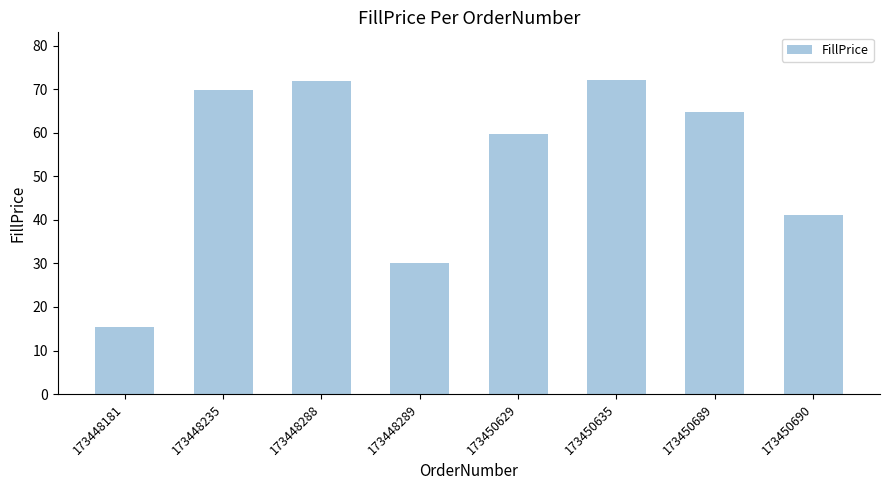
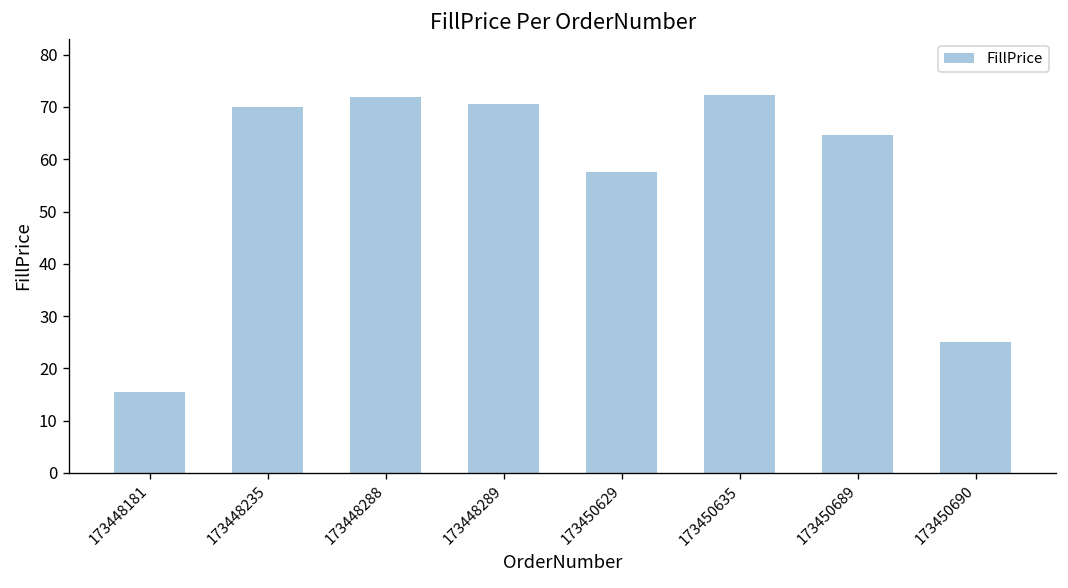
173448289: 30 -> 71
173450629: 60 -> 58
173450690: 41 -> 25
